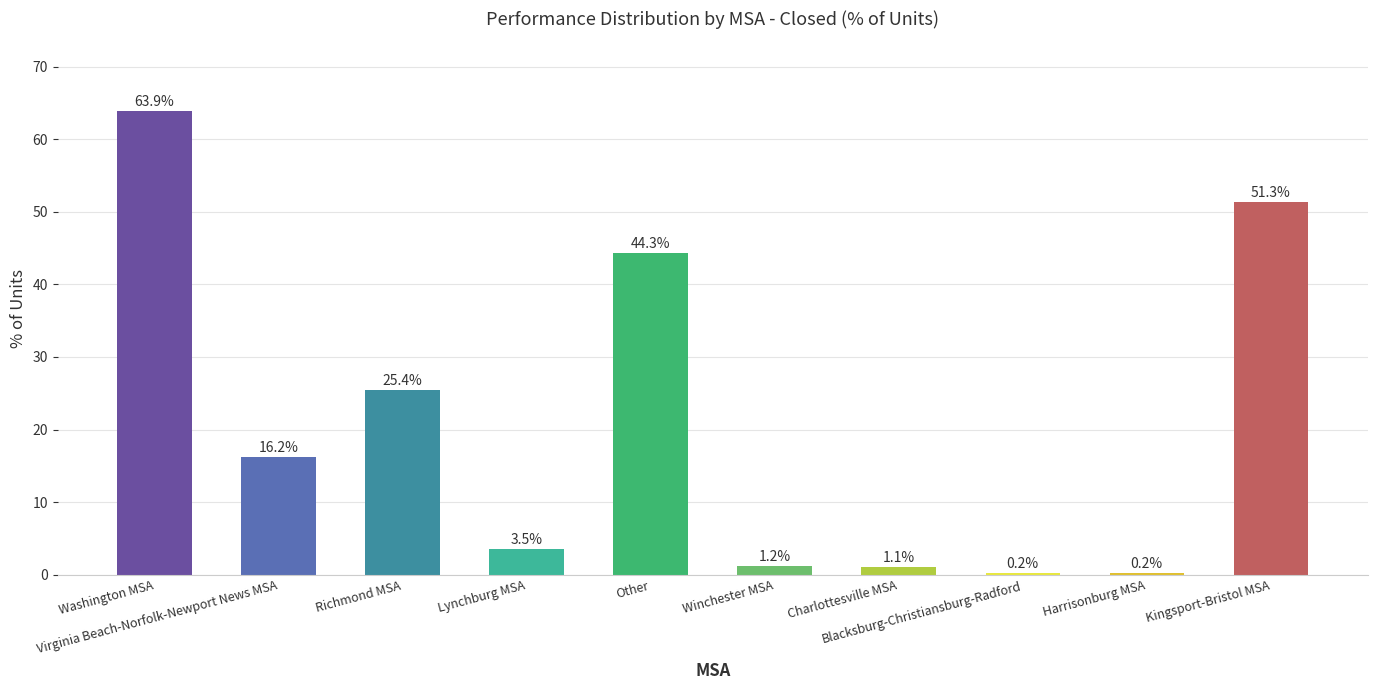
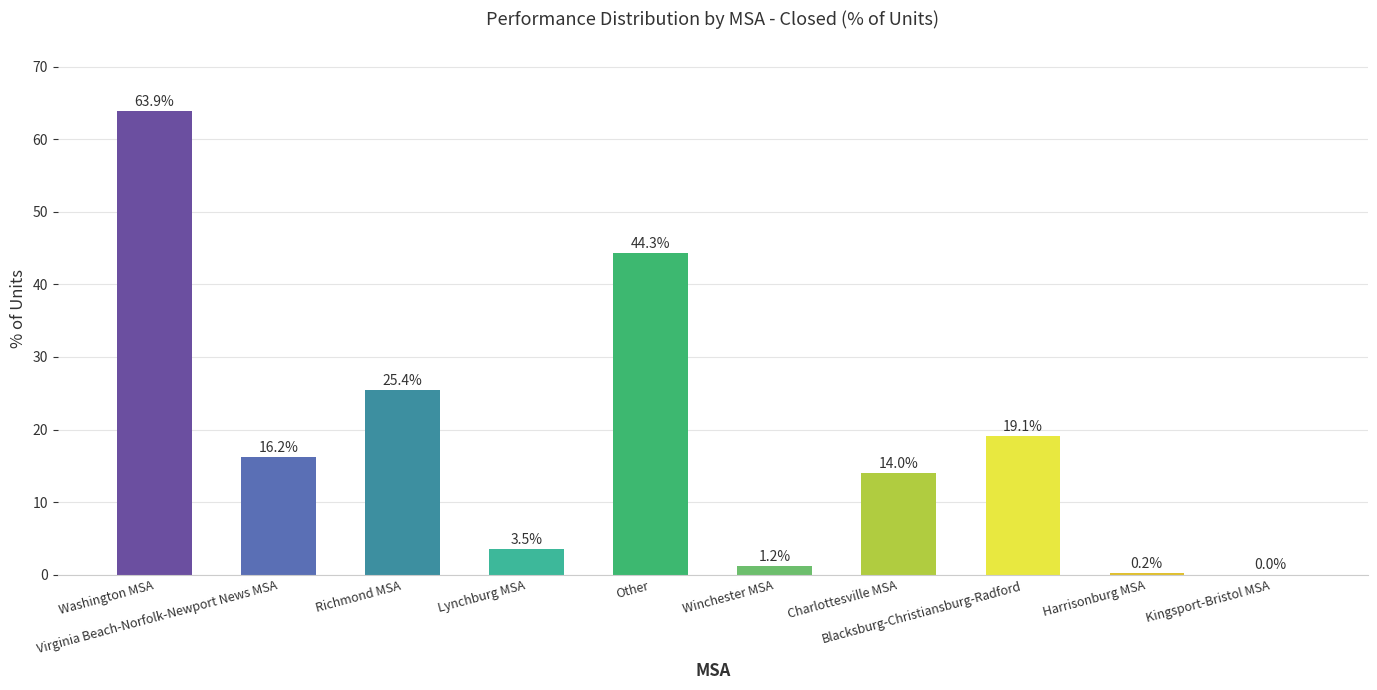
Charlottesville MSA: 1.1% -> 14.0%
Blacksburg-Christiansburg-Radford: 0.2% -> 19.1%
Kingsport-Bristol MSA: 51.3% -> 0.0%
